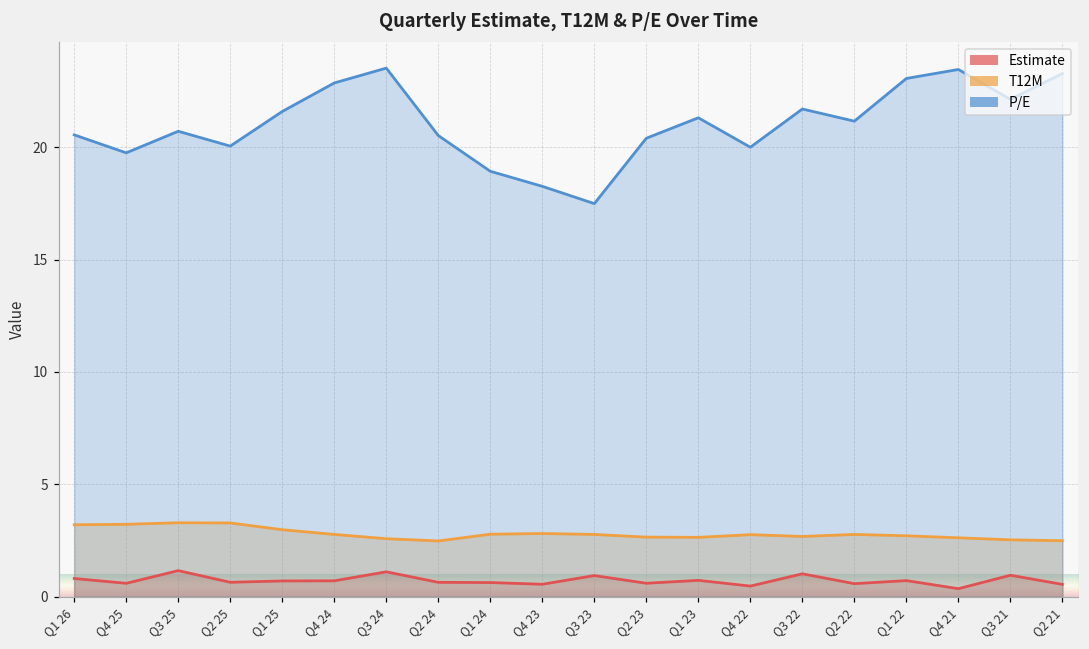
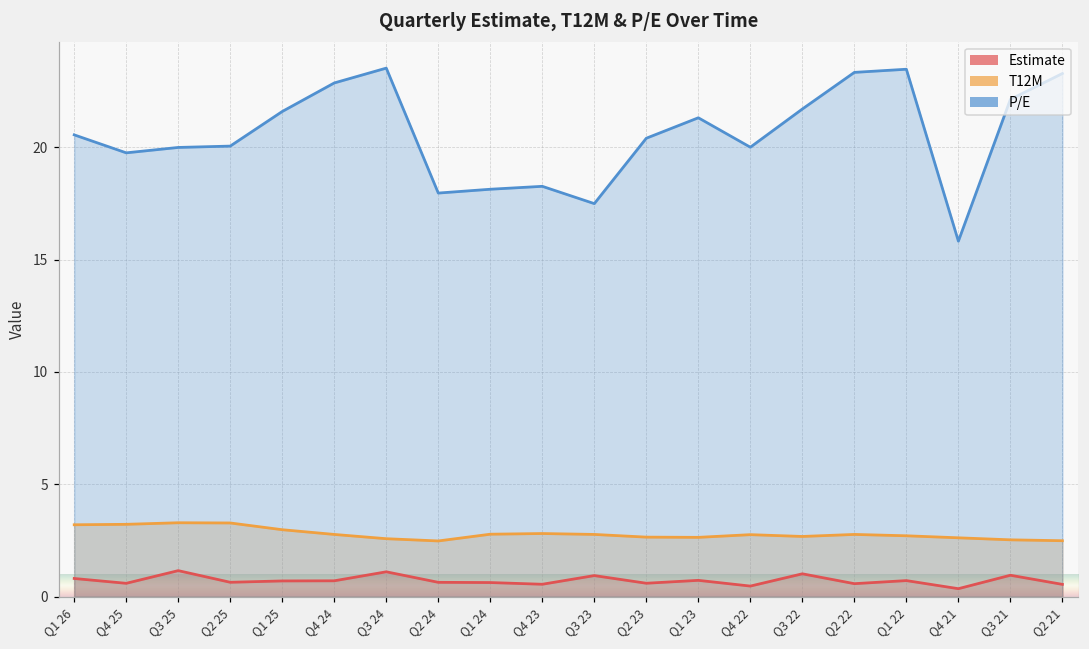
P/E, Q3 25: 20.7 -> 20.0
P/E, Q2 24: 20.5 -> 18.0
P/E, Q1 24: 18.9 -> 18.1
P/E, Q2 22: 21.2 -> 23.3
P/E, Q1 22: 23.1 -> 23.5
P/E, Q4 21: 23.5 -> 15.8
